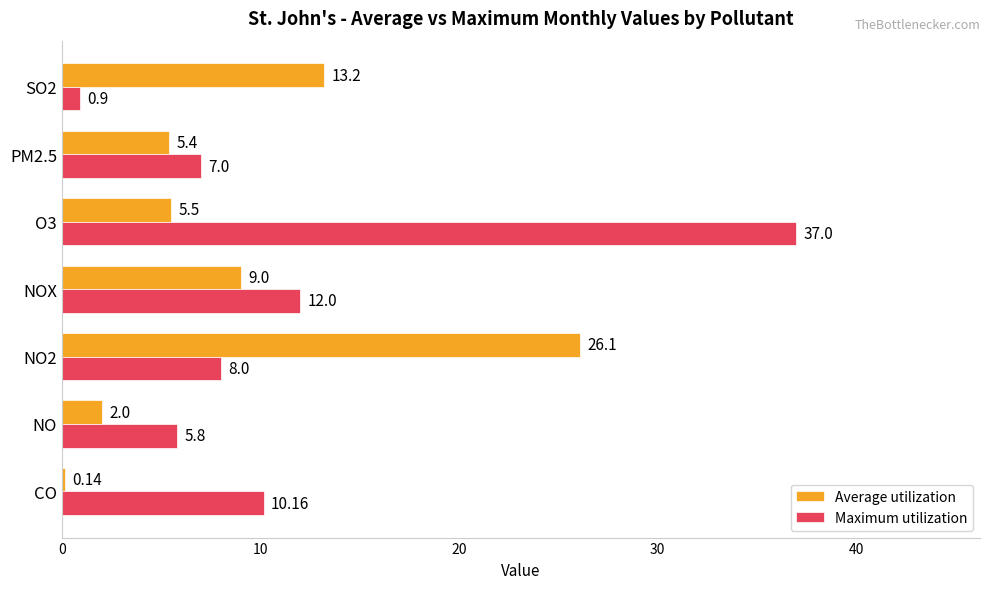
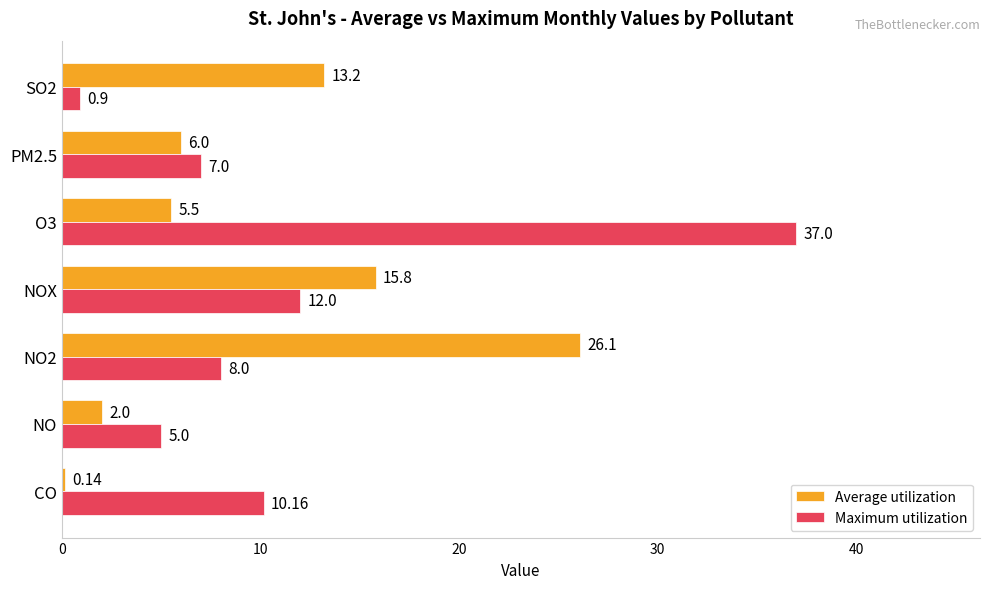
Average utilization, PM2.5: 5.4 -> 6.0
Average utilization, NOX: 9.0 -> 15.8
Maximum utilization, NO: 5.8 -> 5.0
